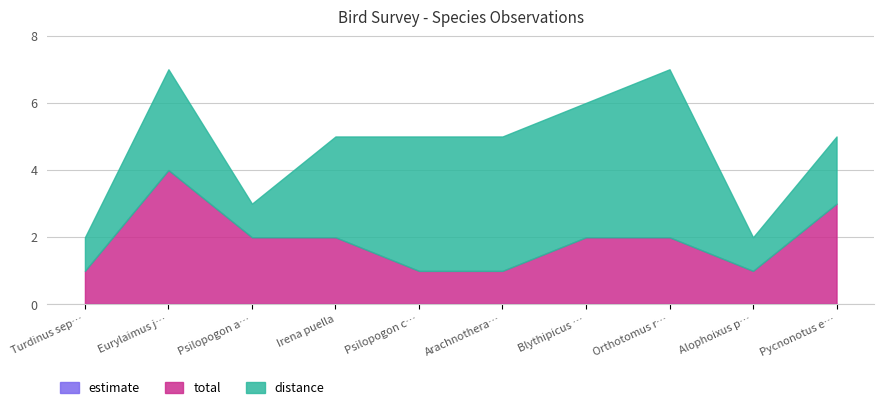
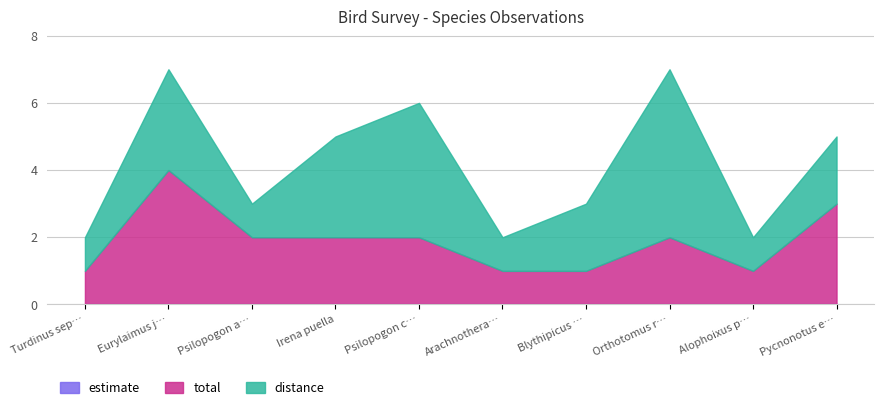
total, Psilopogon c…: 1 -> 2
distance, Arachnothera…: 4 -> 1
total, Blythipicus …: 2 -> 1
distance, Blythipicus …: 4 -> 2
